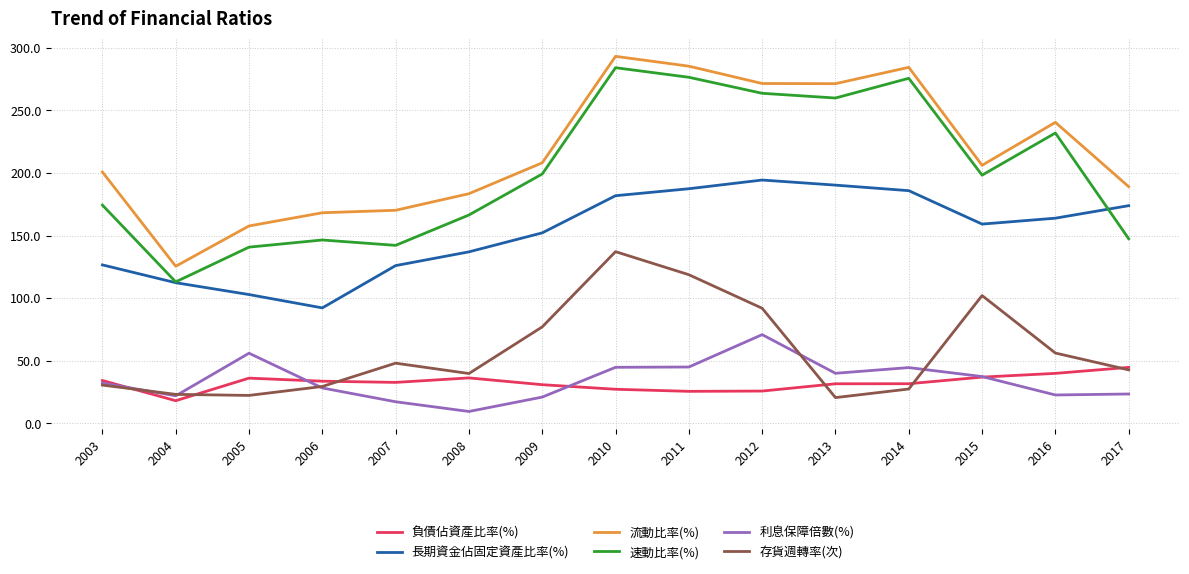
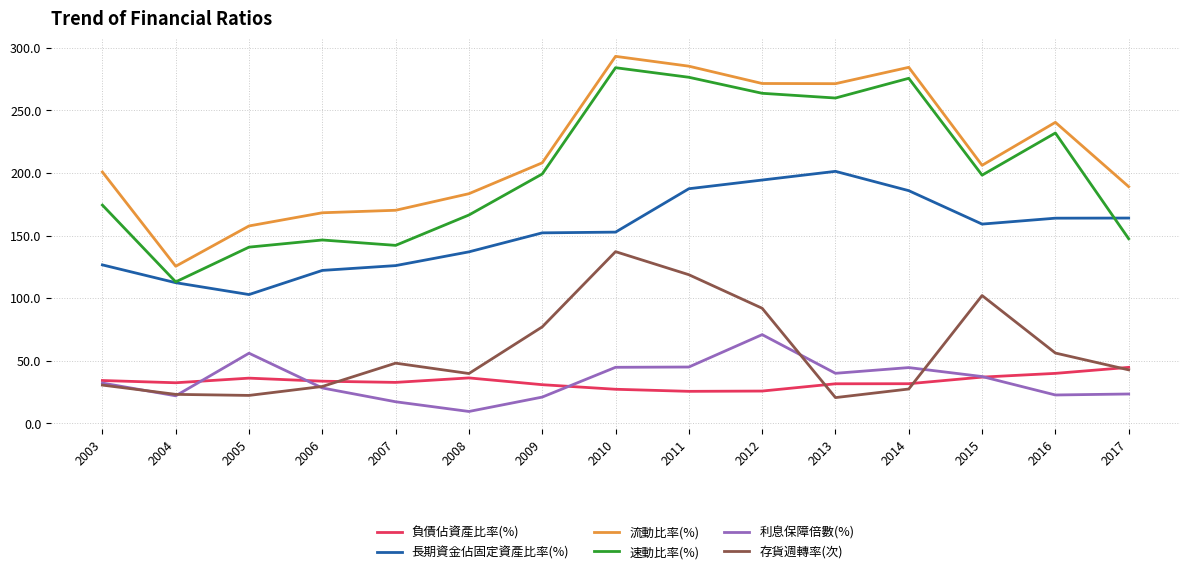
負債佔資產比率(%), 2004: 18 -> 32
長期資金佔固定資產比率(%), 2006: 92 -> 122
長期資金佔固定資產比率(%), 2010: 182 -> 153
長期資金佔固定資產比率(%), 2013: 190 -> 201
長期資金佔固定資產比率(%), 2017: 174 -> 164
